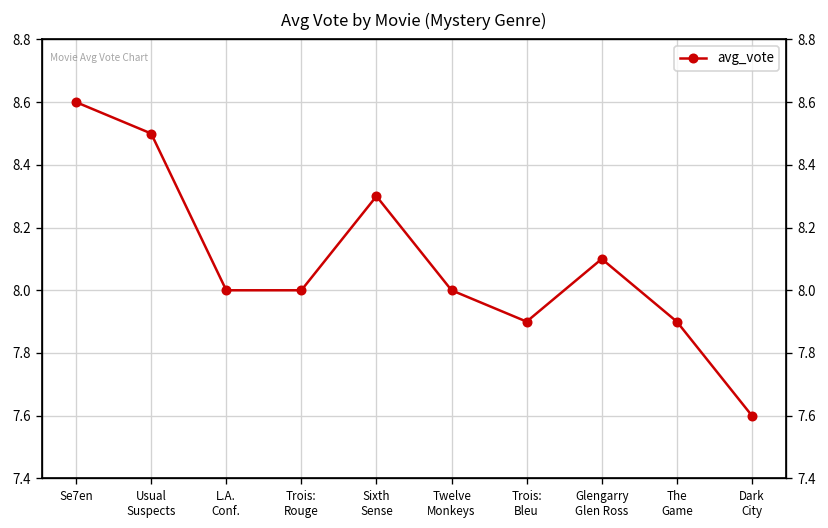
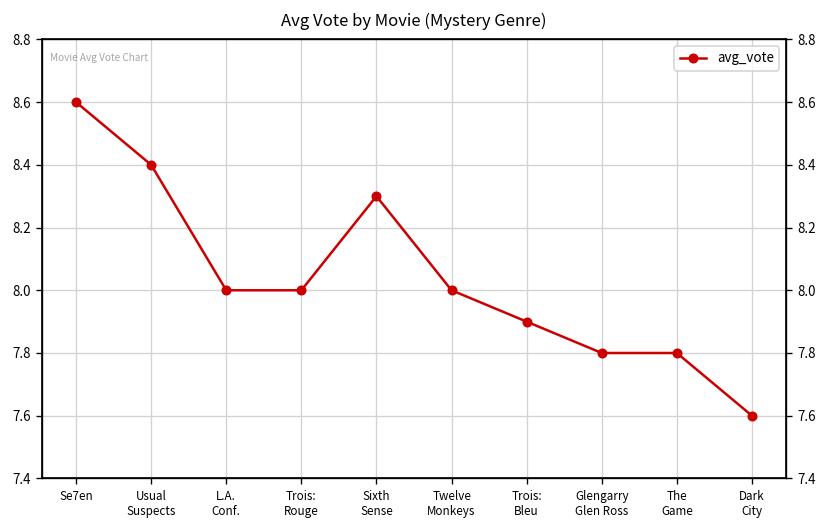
Usual Suspects: 8.5 -> 8.4
Glengarry Glen Ross: 8.1 -> 7.8
The Game: 7.9 -> 7.8
